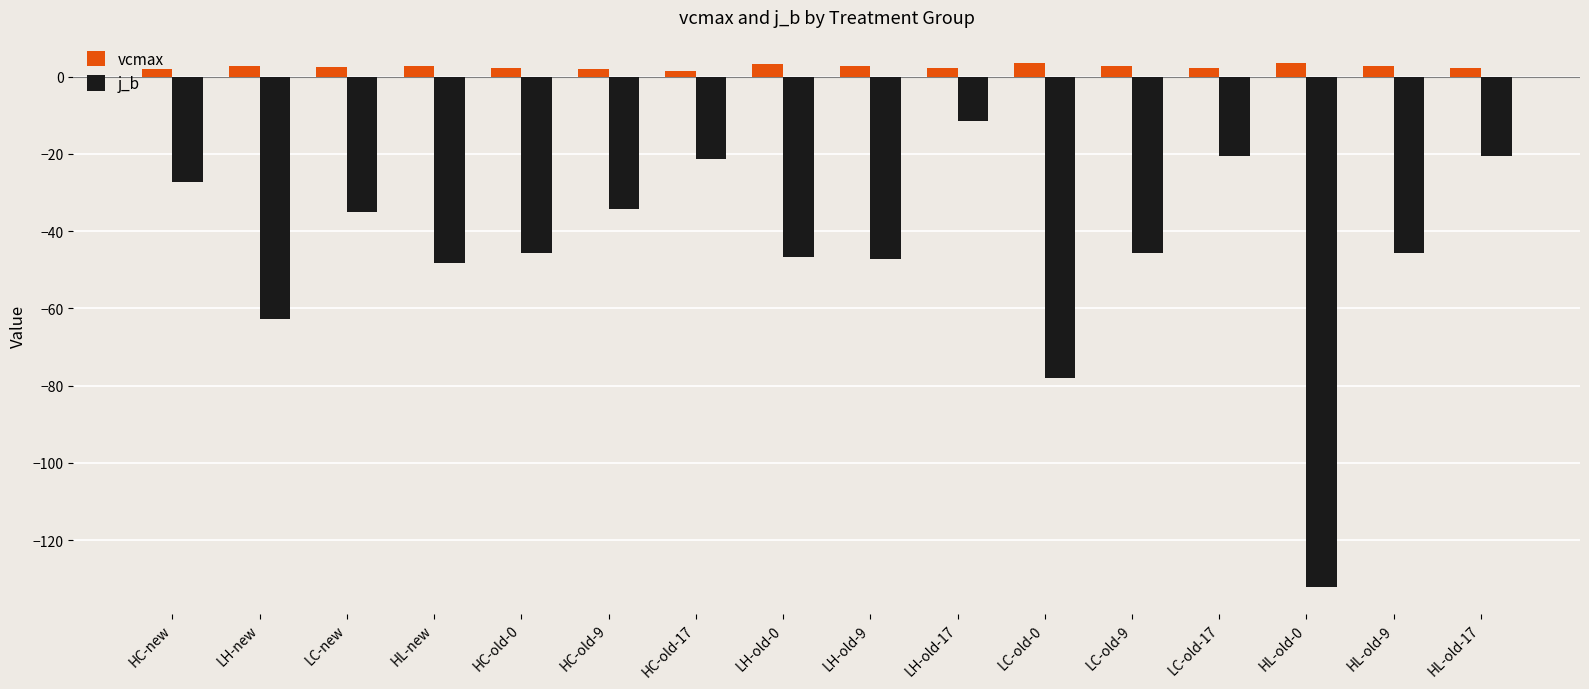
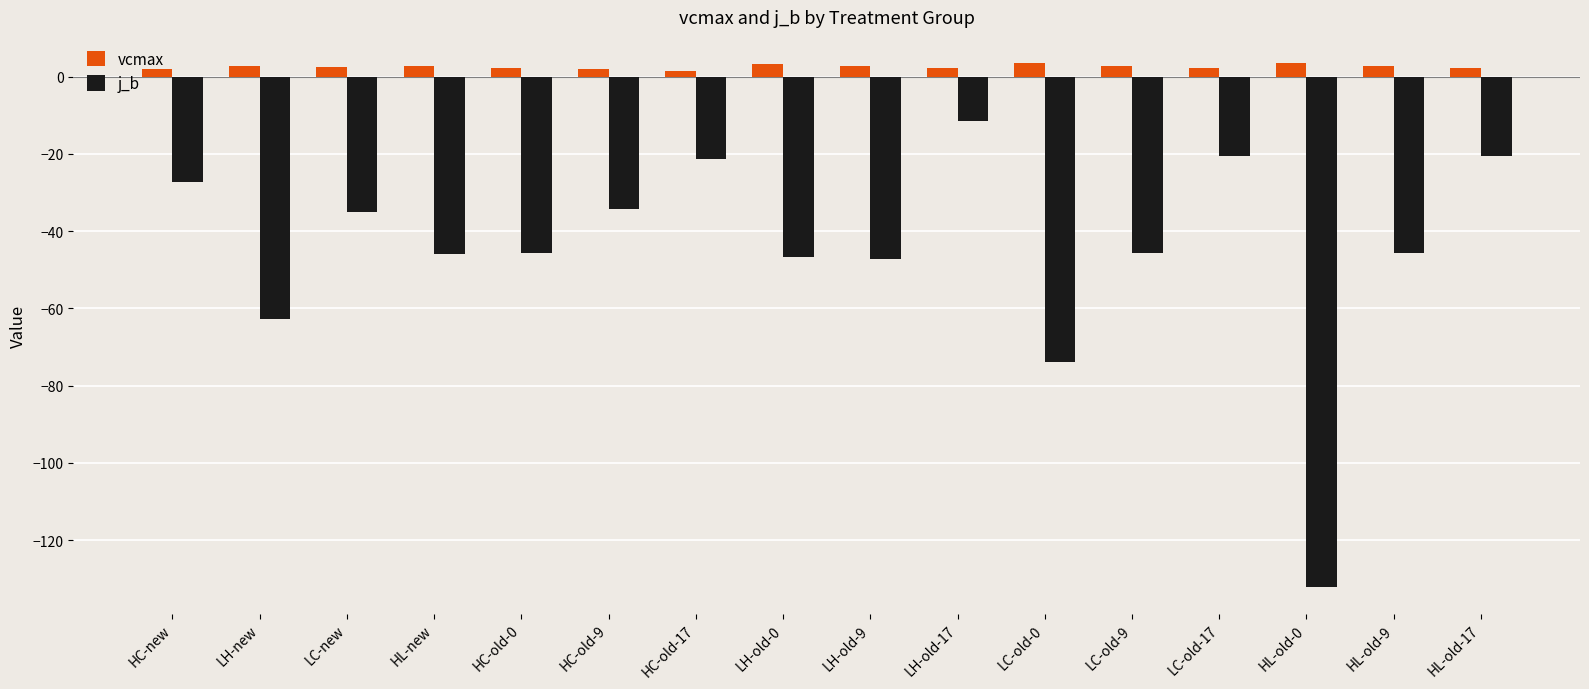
j_b, HL-new: -48 -> -46
j_b, LC-old-0: -78 -> -74
